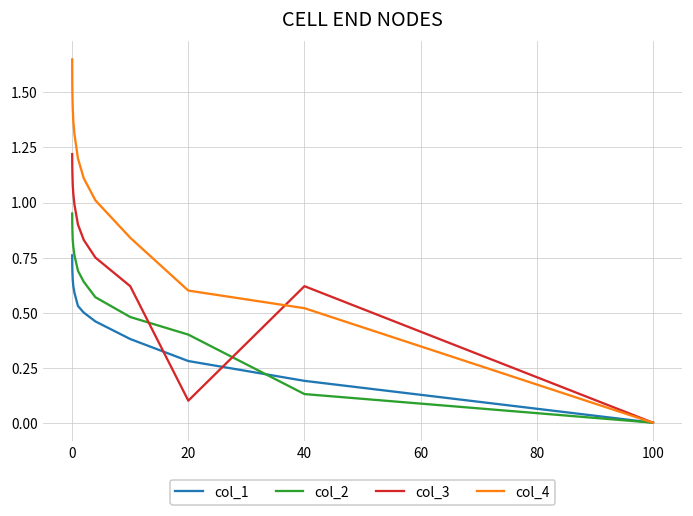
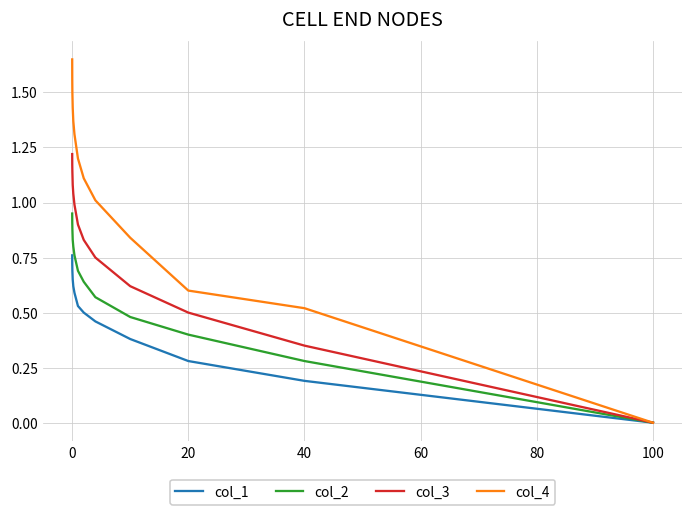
col_3, 20: 0.1 -> 0.5
col_2, 40: 0.13 -> 0.28
col_3, 40: 0.62 -> 0.35
